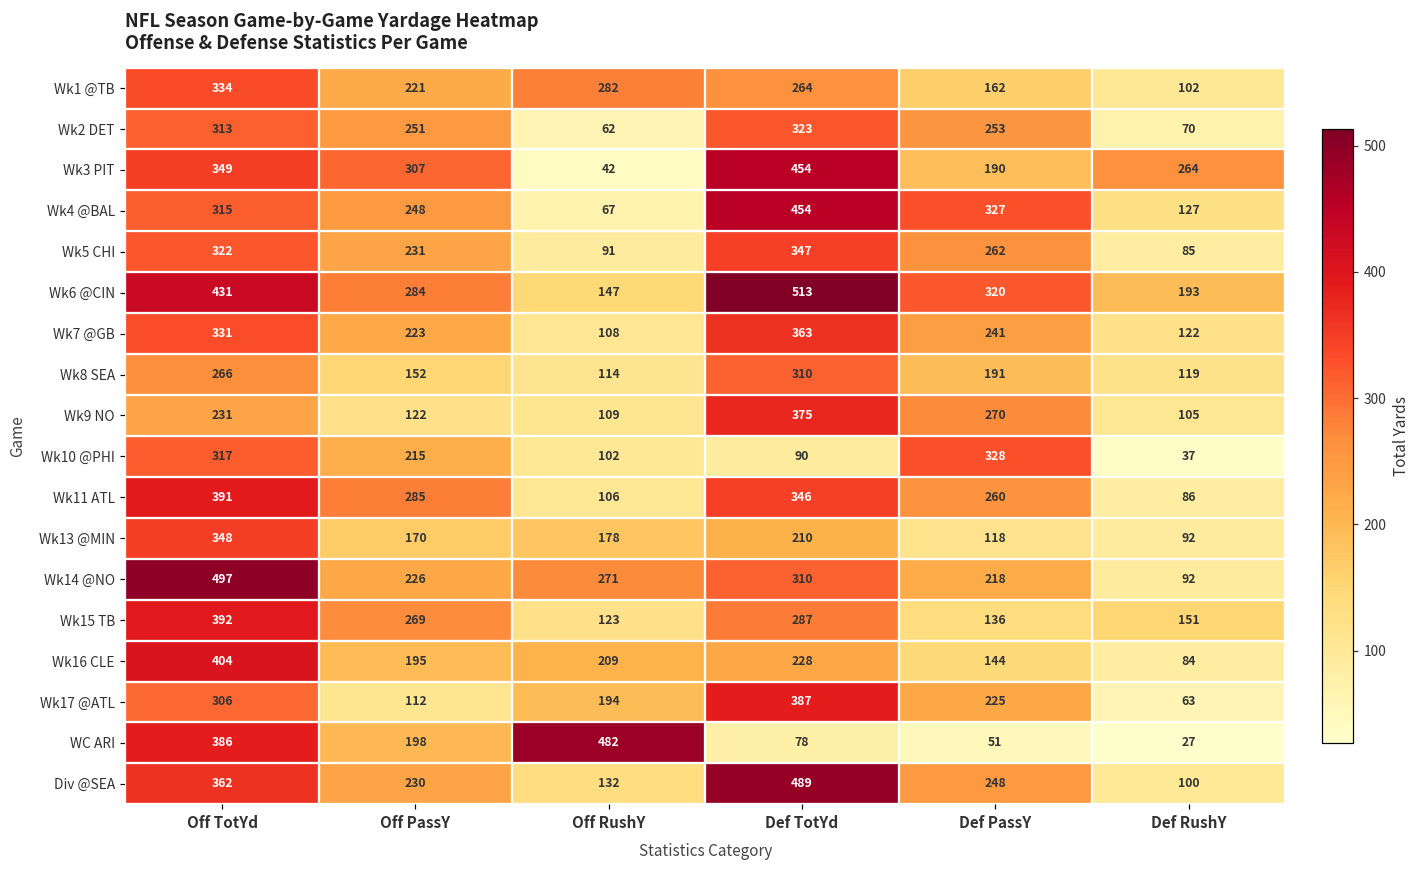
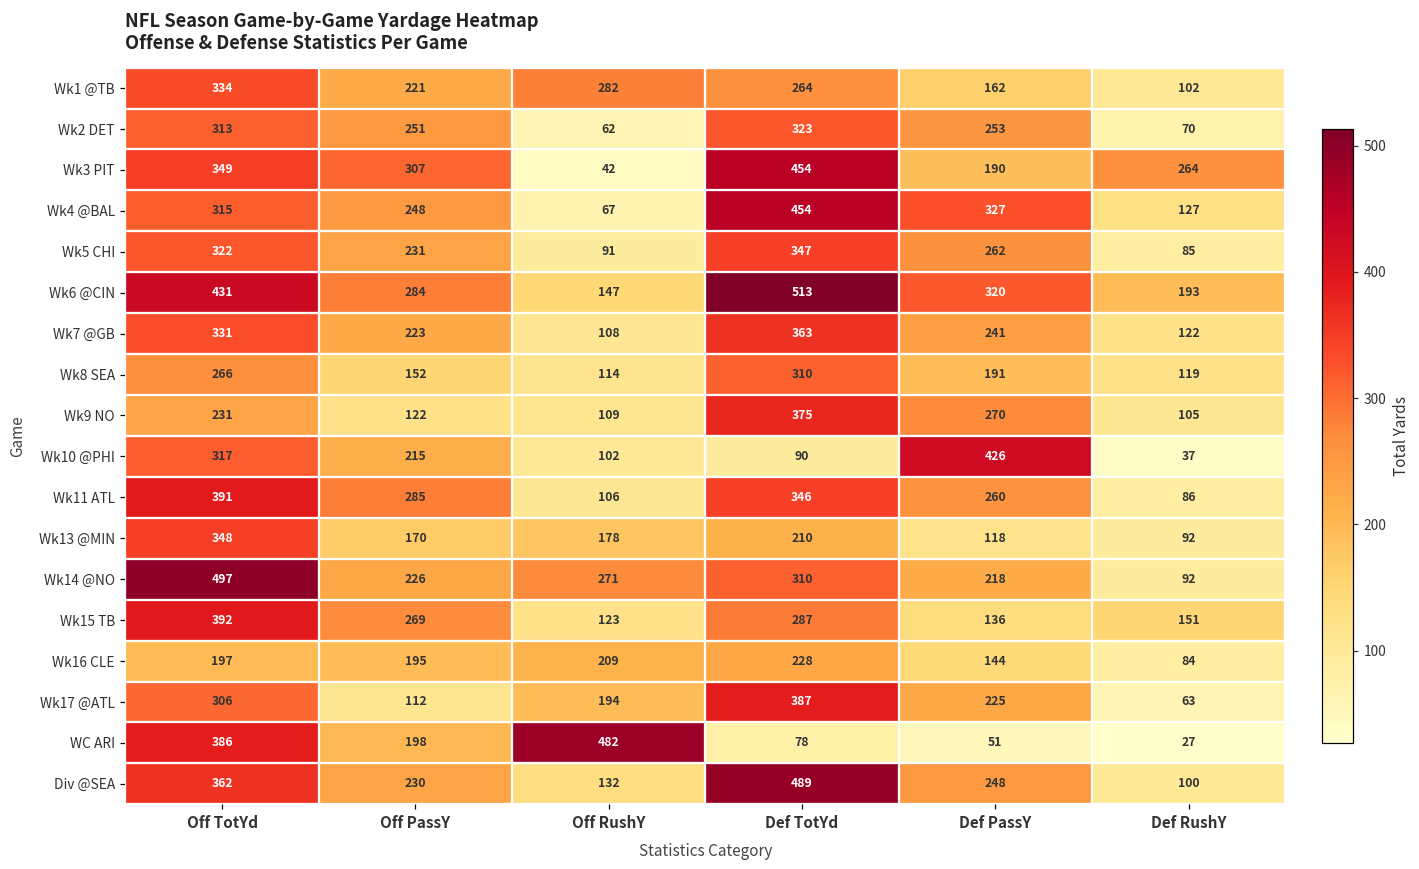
Wk10 @PHI, Def PassY: 328 -> 426
Wk16 CLE, Off TotYd: 404 -> 197
